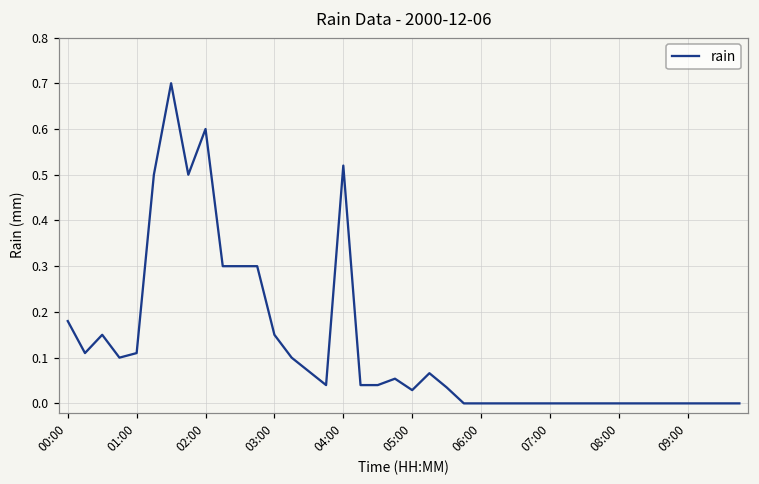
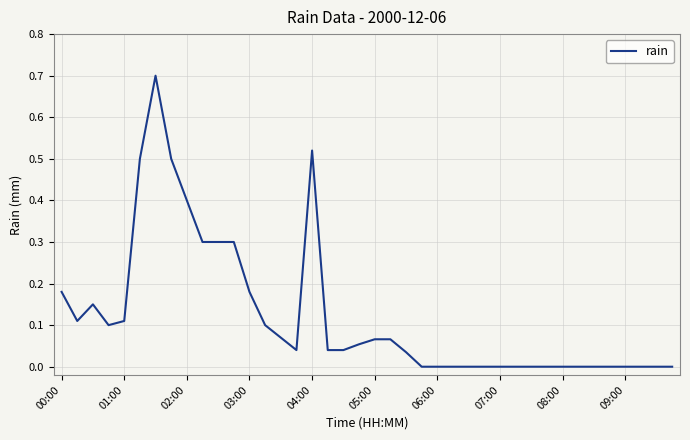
02:00: 0.6 -> 0.4
03:00: 0.15 -> 0.18
05:00: 0.03 -> 0.07
